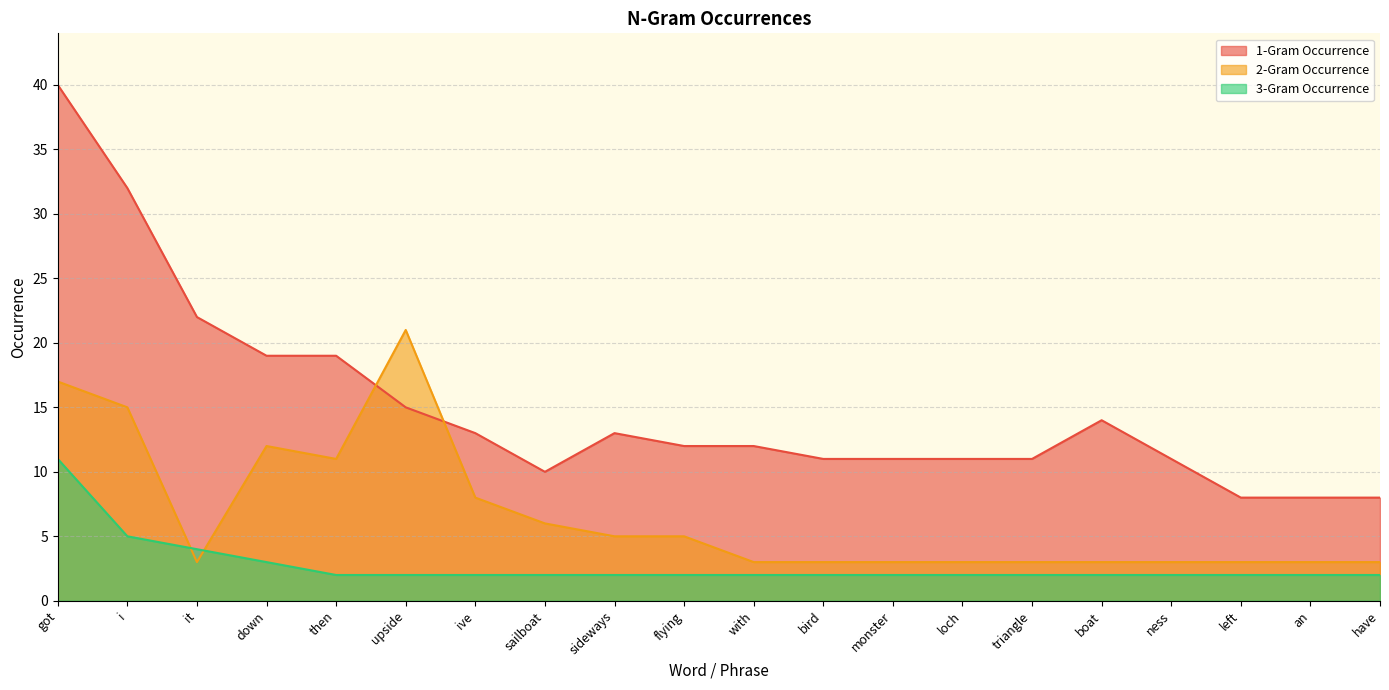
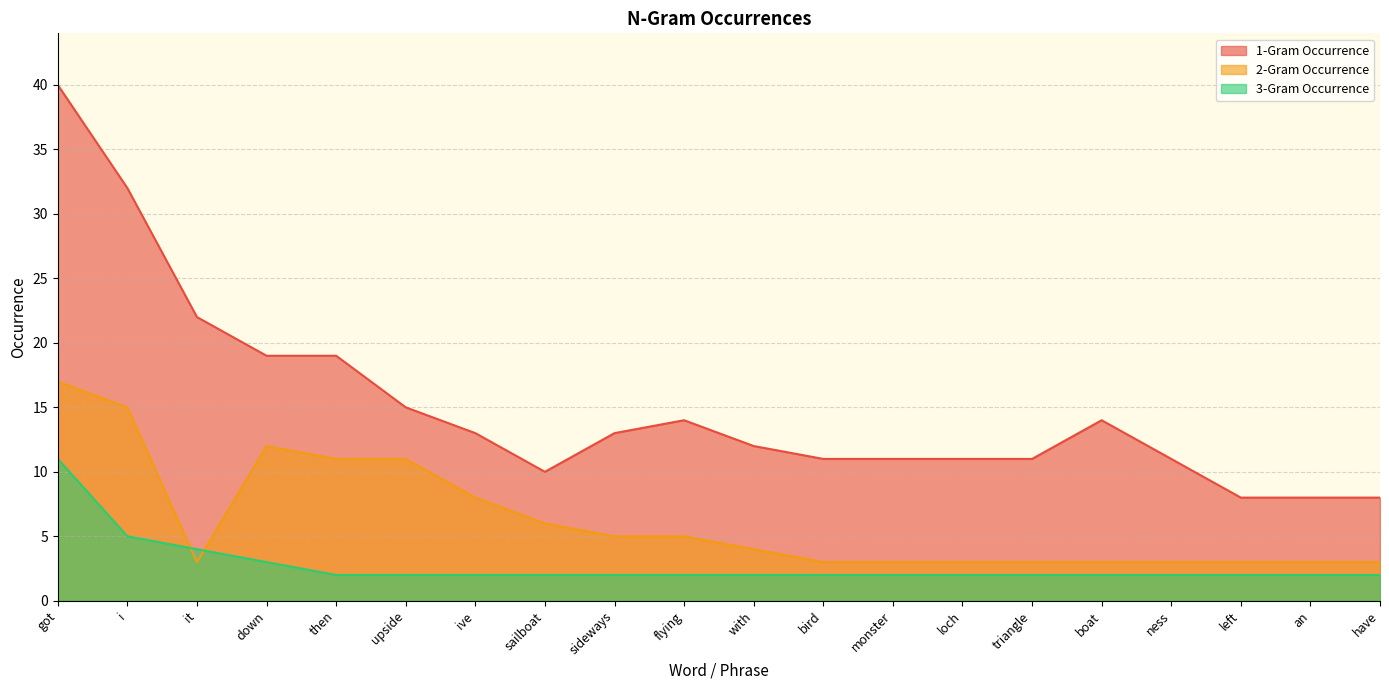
2-Gram Occurrence, upside: 21 -> 11
1-Gram Occurrence, flying: 12 -> 14
2-Gram Occurrence, with: 3 -> 4
